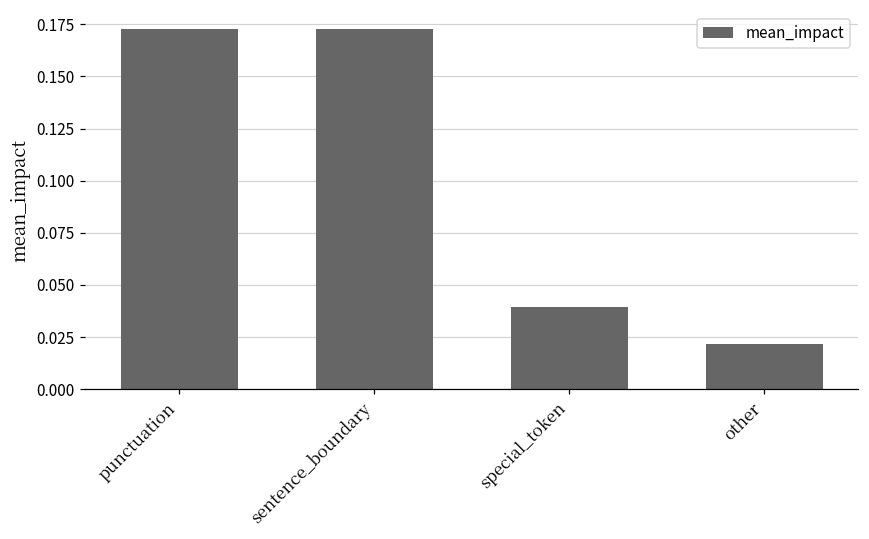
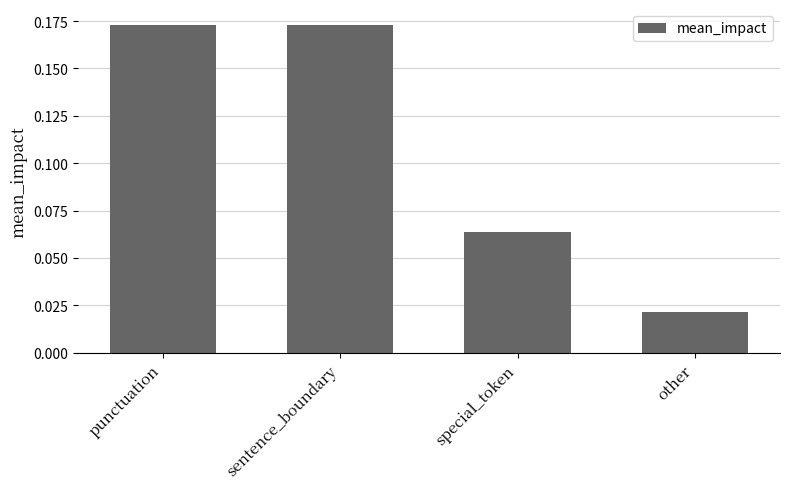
special_token: 0.039 -> 0.064
